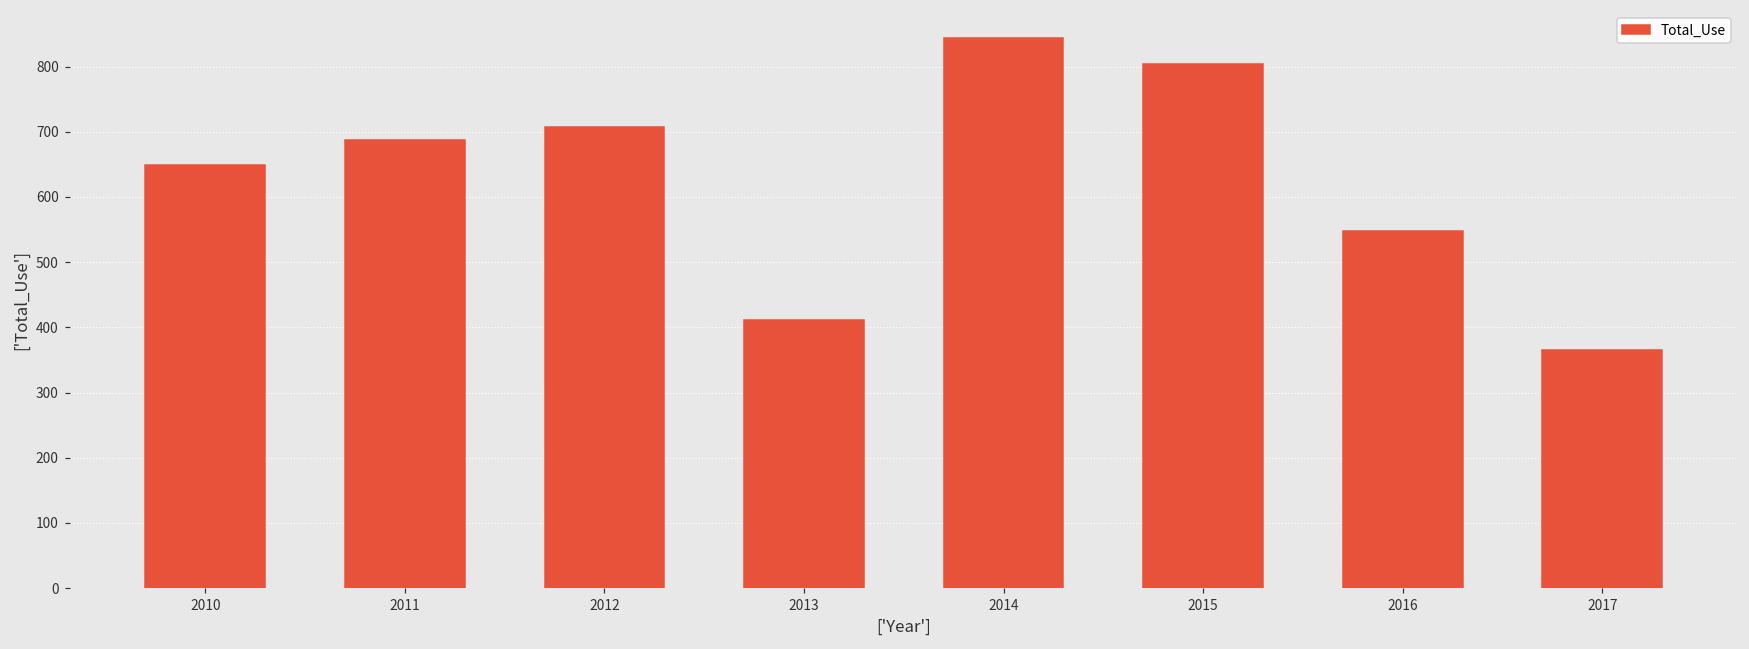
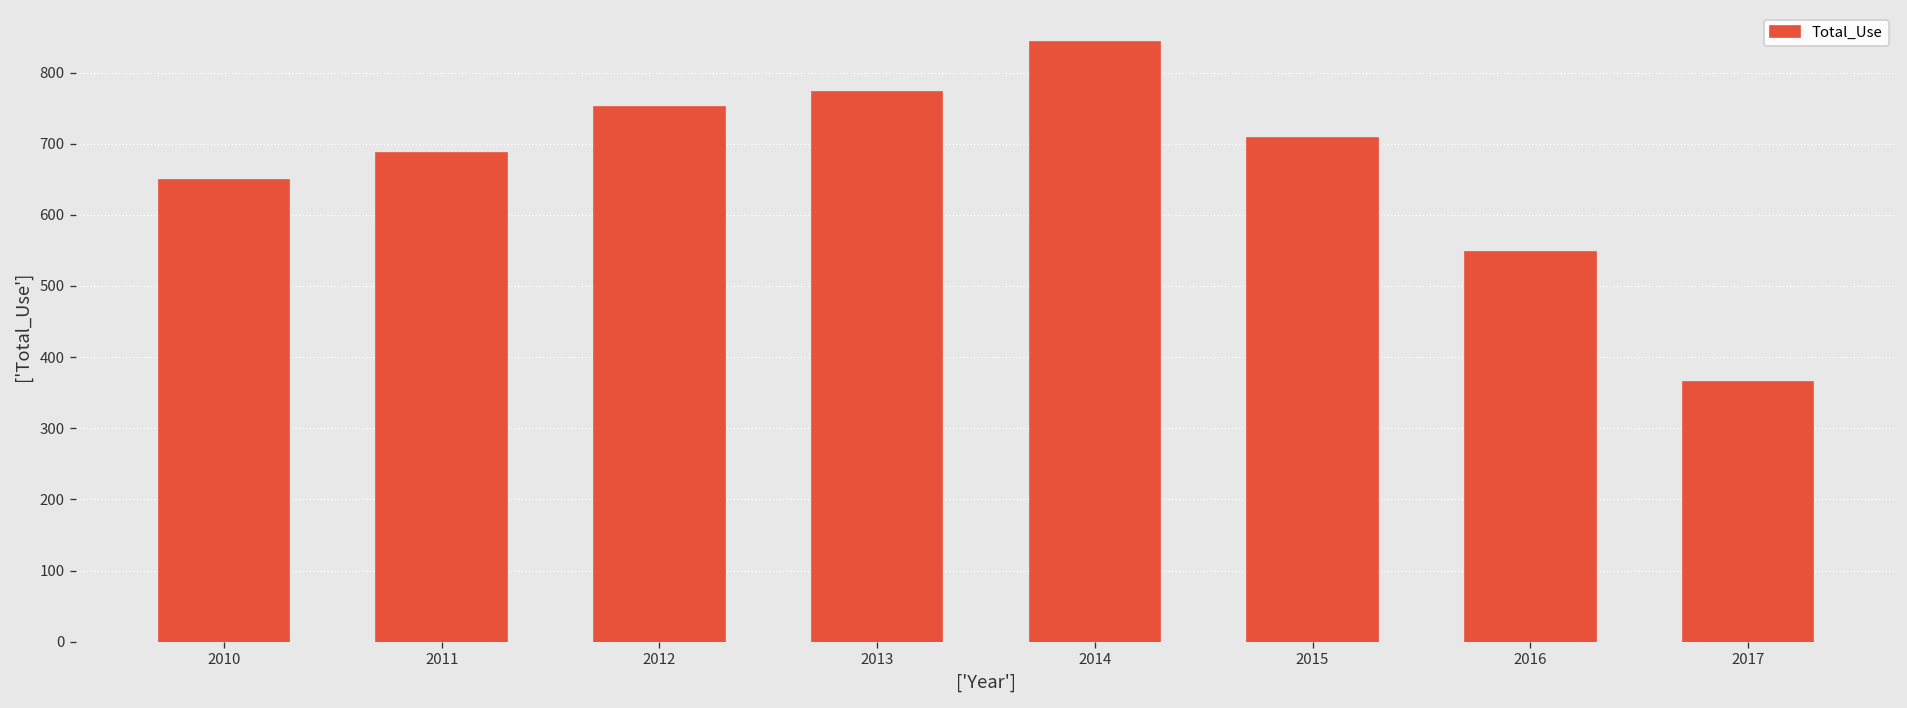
2012: 710 -> 750
2013: 410 -> 770
2015: 800 -> 710
